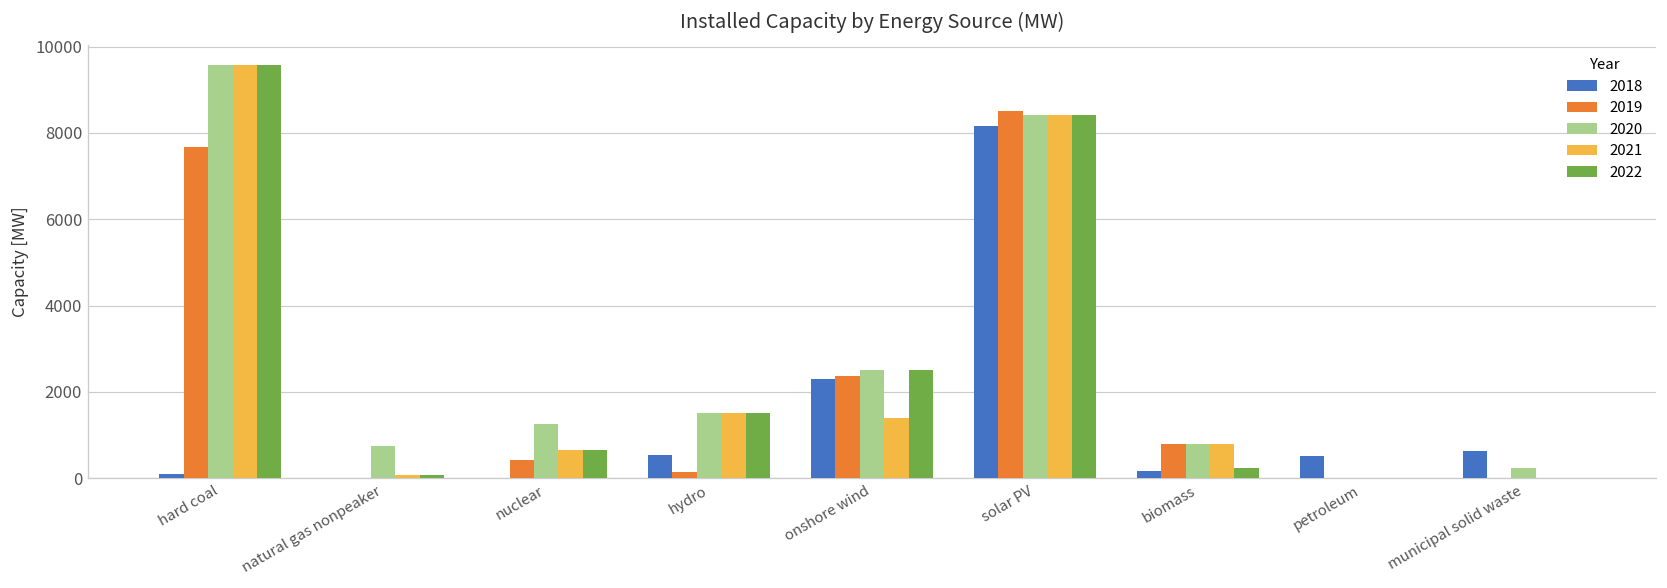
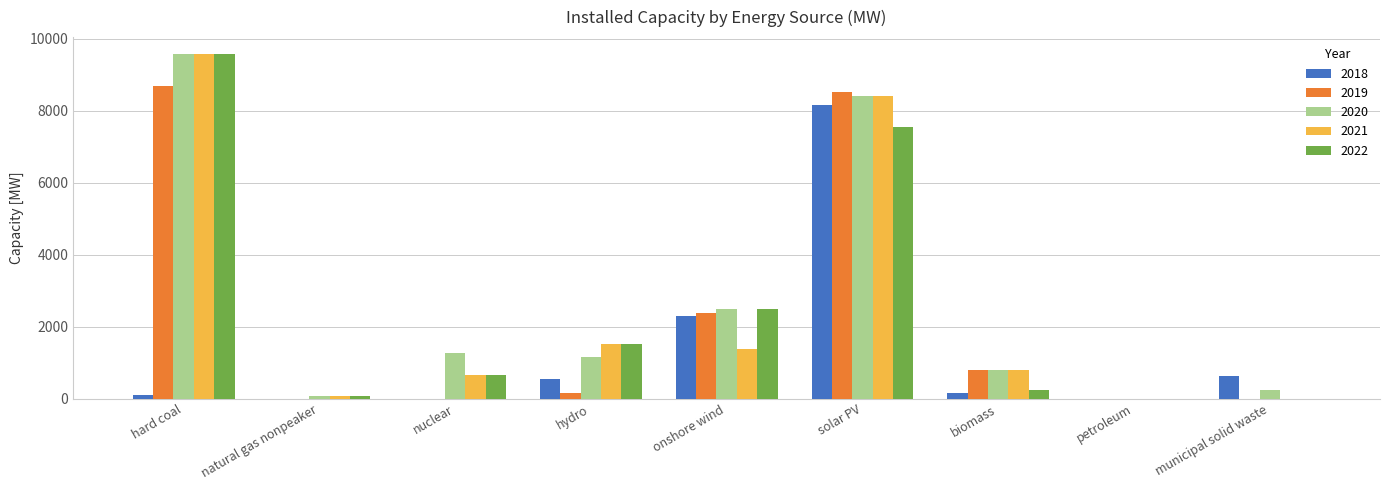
2019, hard coal: 7700 -> 8700
2020, natural gas nonpeaker: 800 -> 100
2019, nuclear: 400 -> 0
2020, hydro: 1500 -> 1100
2022, solar PV: 8400 -> 7500
2018, petroleum: 500 -> 0
